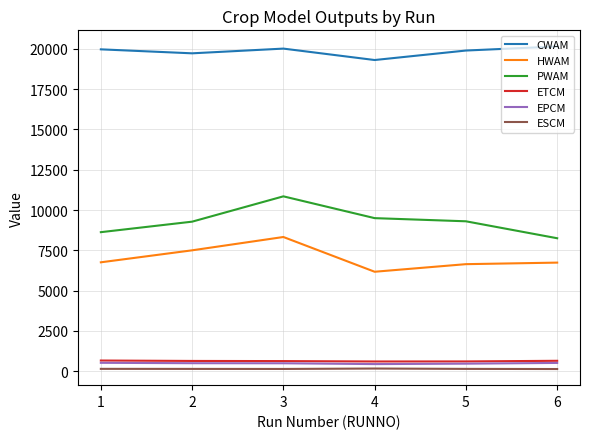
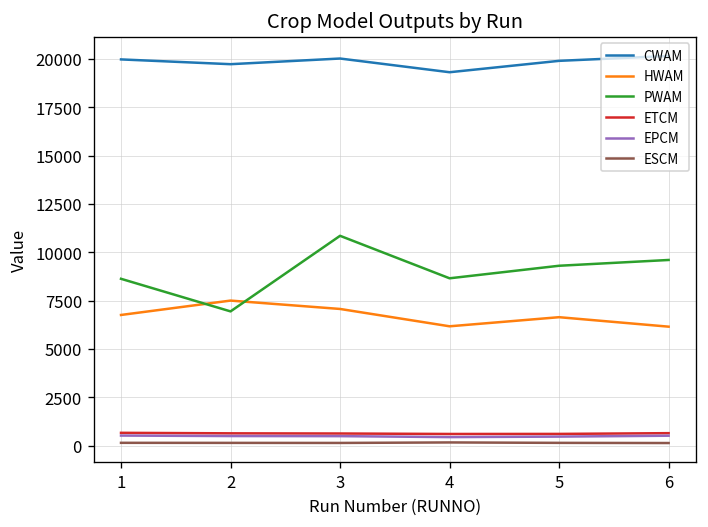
PWAM, 2: 9300 -> 6900
HWAM, 3: 8300 -> 7100
PWAM, 4: 9500 -> 8700
HWAM, 6: 6700 -> 6100
PWAM, 6: 8200 -> 9600
